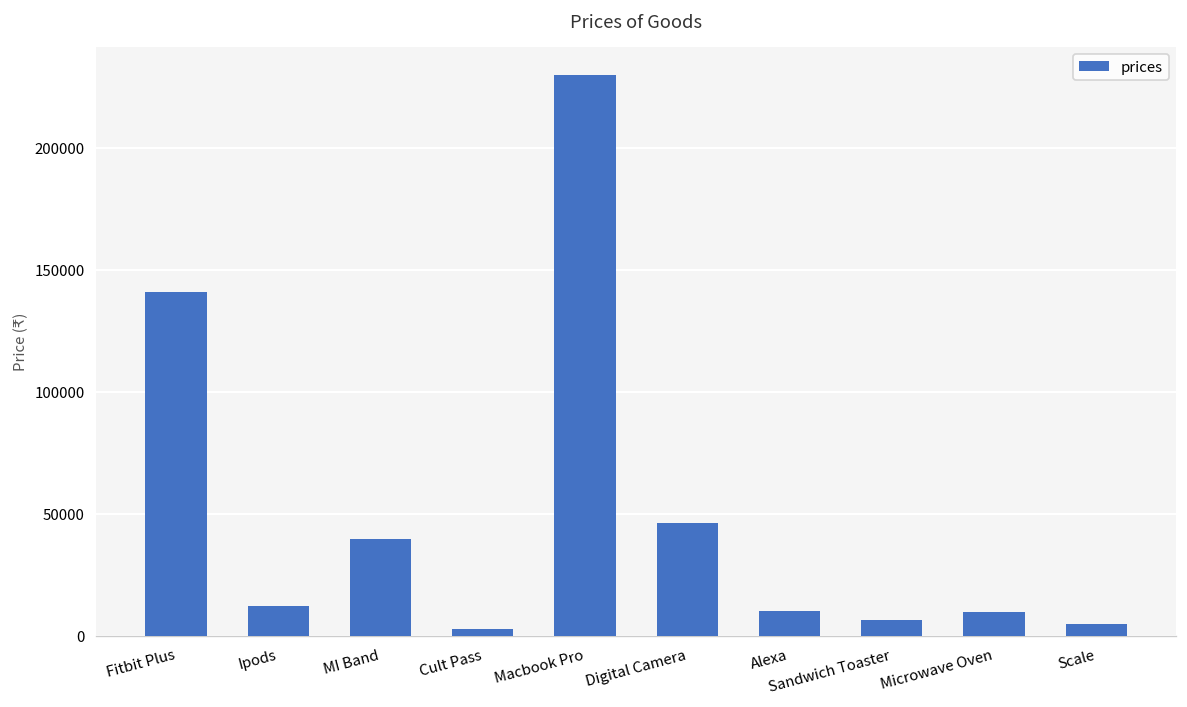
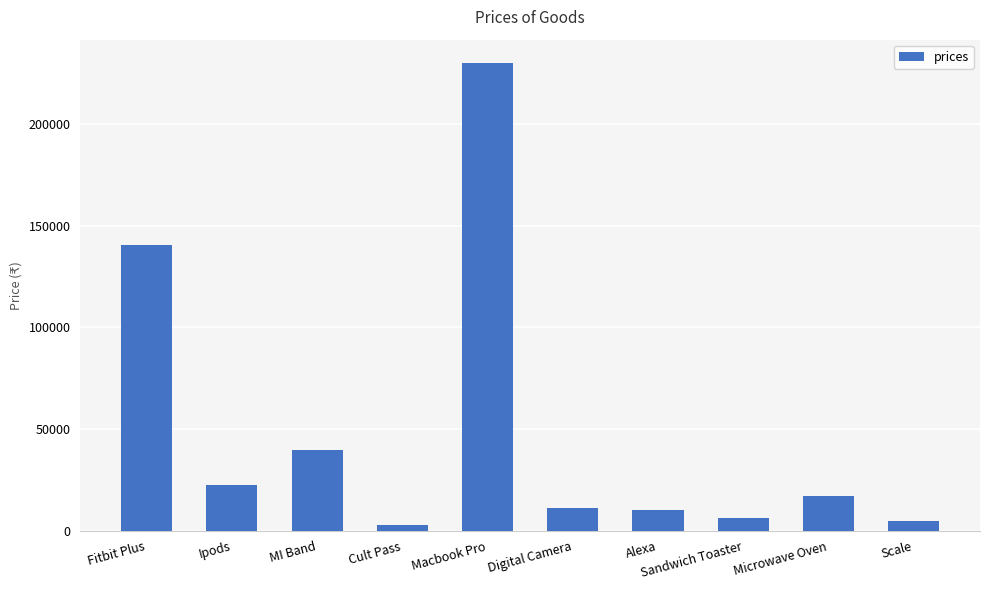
Ipods: 12000 -> 22000
Digital Camera: 46000 -> 11000
Microwave Oven: 10000 -> 17000
